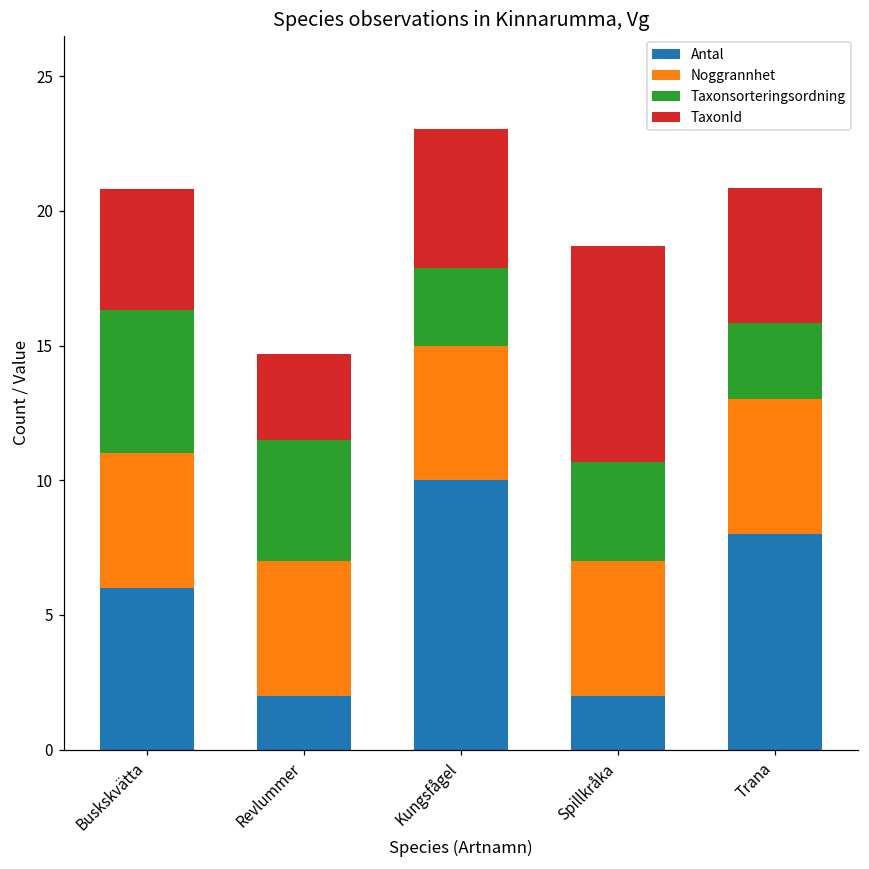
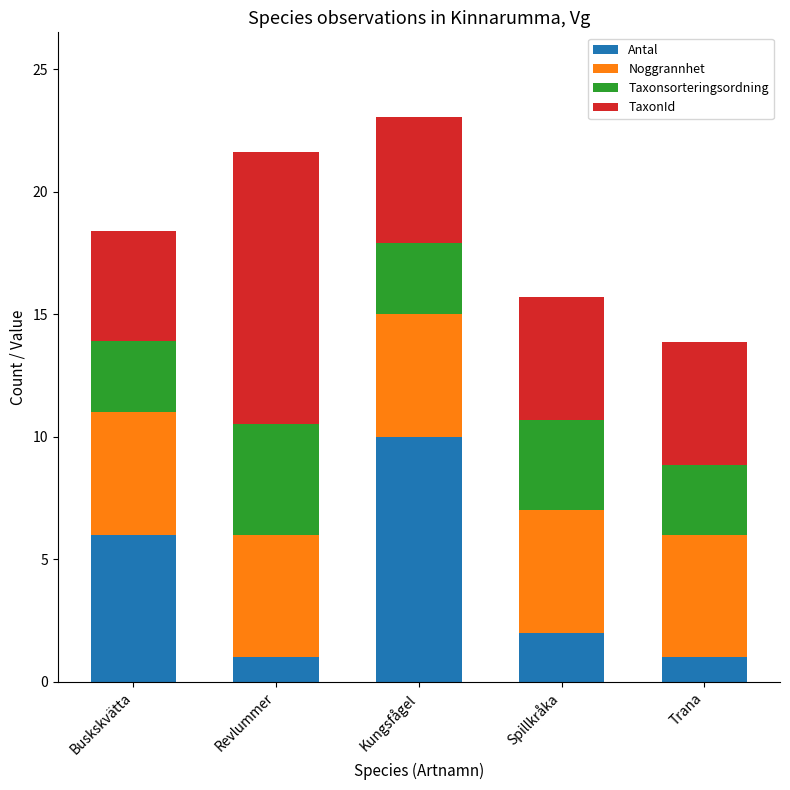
Taxonsorteringsordning, Buskskvätta: 5.3 -> 2.9
Antal, Revlummer: 2 -> 1
TaxonId, Revlummer: 3.2 -> 11.1
TaxonId, Spillkråka: 8.0 -> 5.0
Antal, Trana: 8 -> 1
